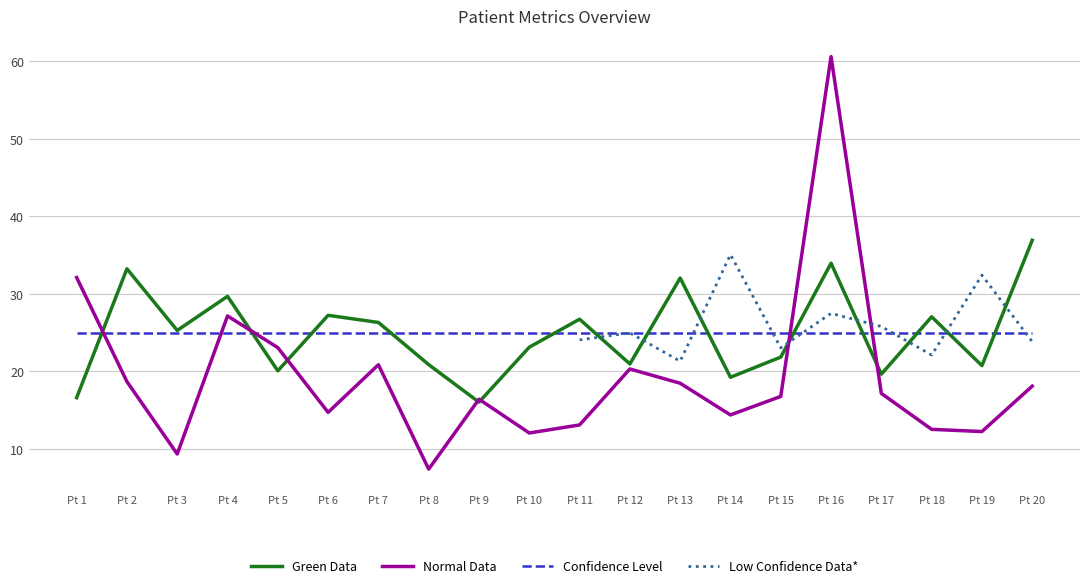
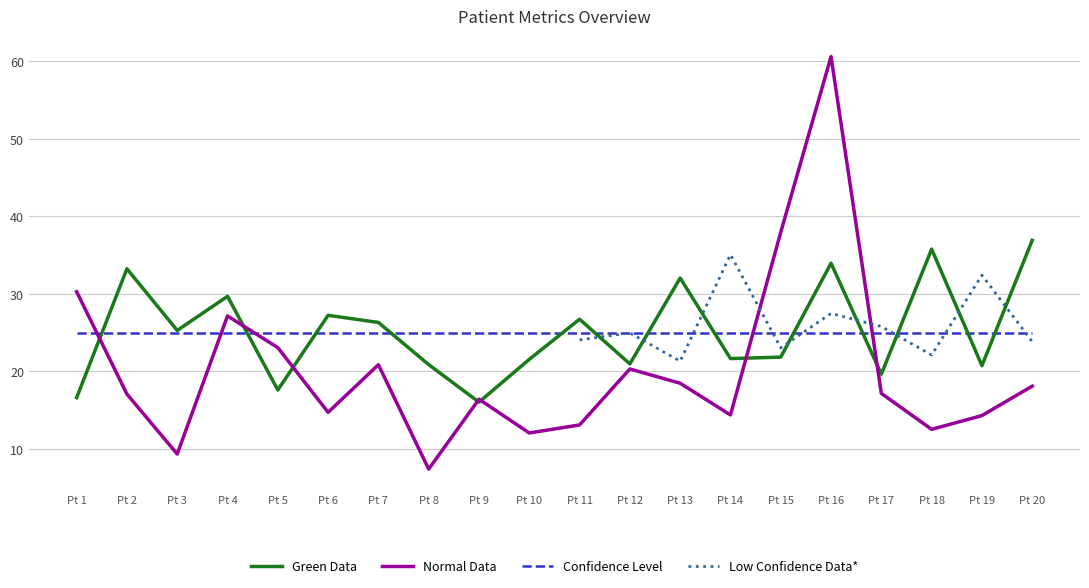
Normal Data, Pt 1: 32 -> 30
Normal Data, Pt 2: 19 -> 17
Green Data, Pt 5: 20 -> 18
Green Data, Pt 10: 23 -> 22
Green Data, Pt 14: 19 -> 22
Normal Data, Pt 15: 17 -> 38
Green Data, Pt 18: 27 -> 36
Normal Data, Pt 19: 12 -> 14
